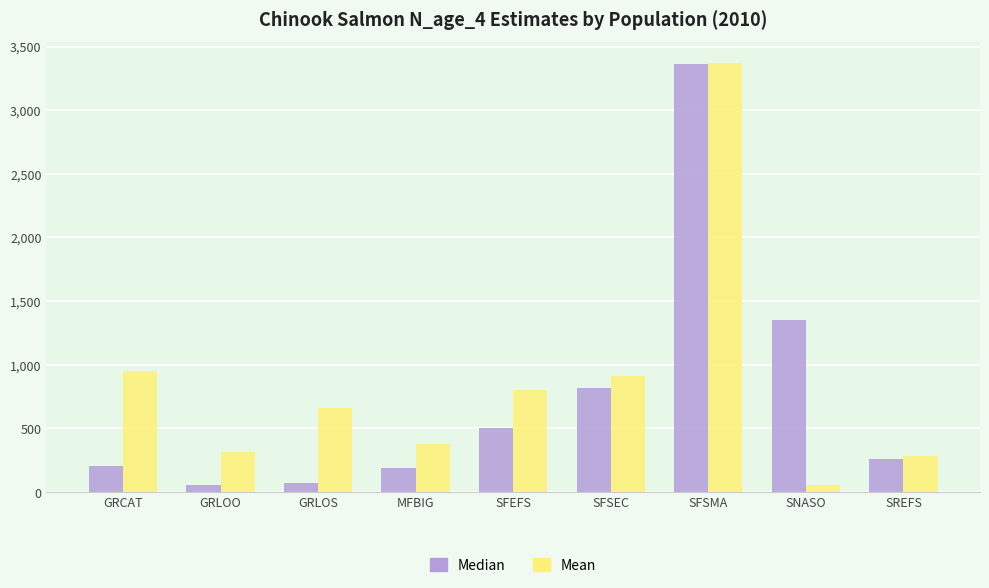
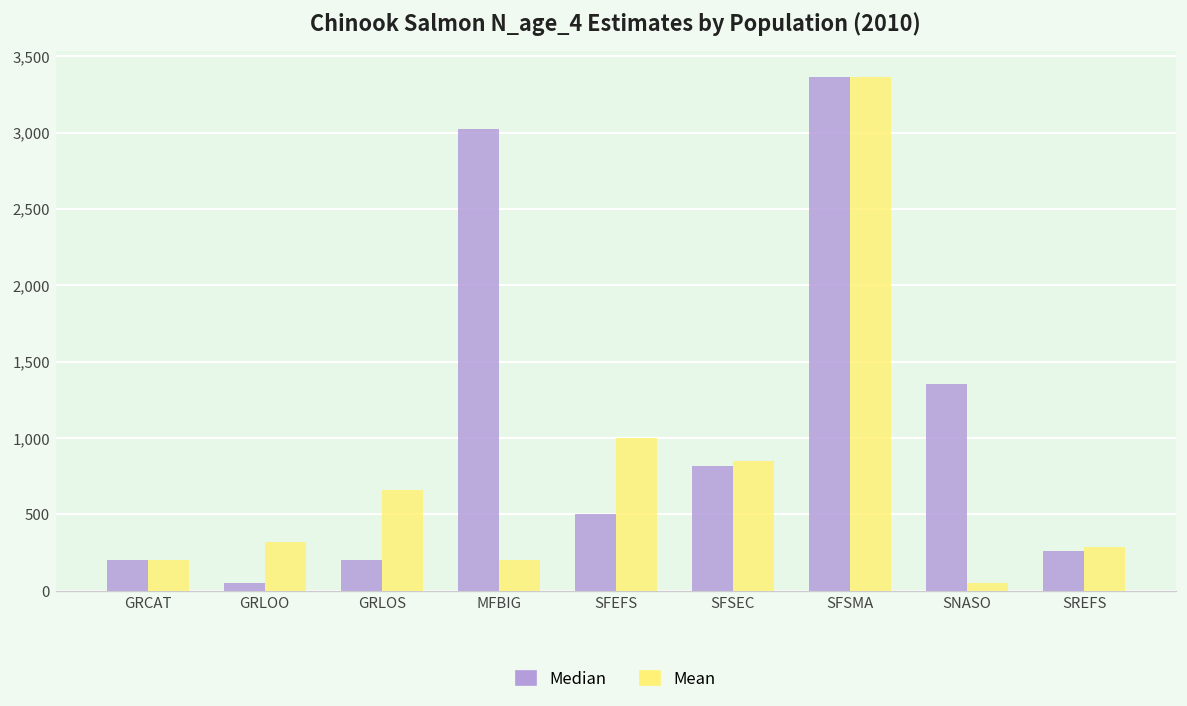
Mean, GRCAT: 950 -> 200
Median, GRLOS: 70 -> 200
Median, MFBIG: 190 -> 3,020
Mean, MFBIG: 380 -> 200
Mean, SFEFS: 800 -> 1,000
Mean, SFSEC: 910 -> 850
